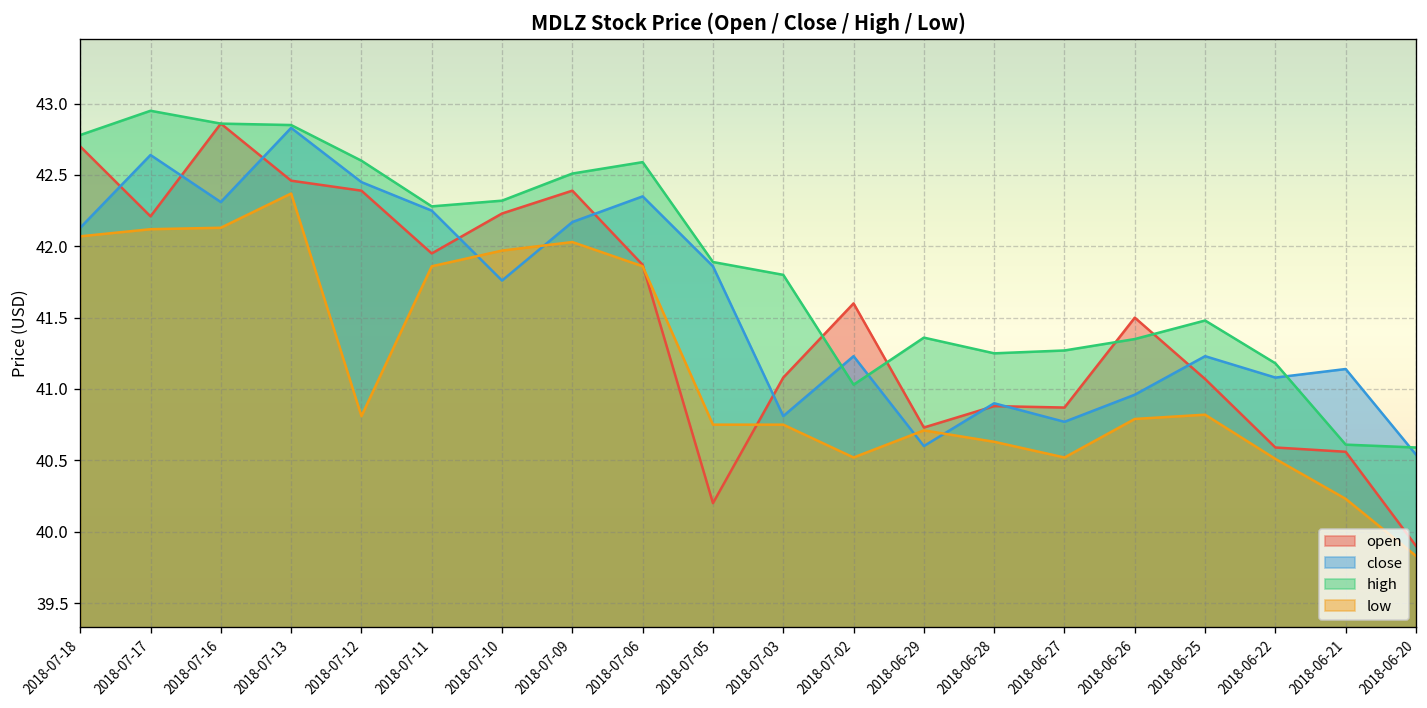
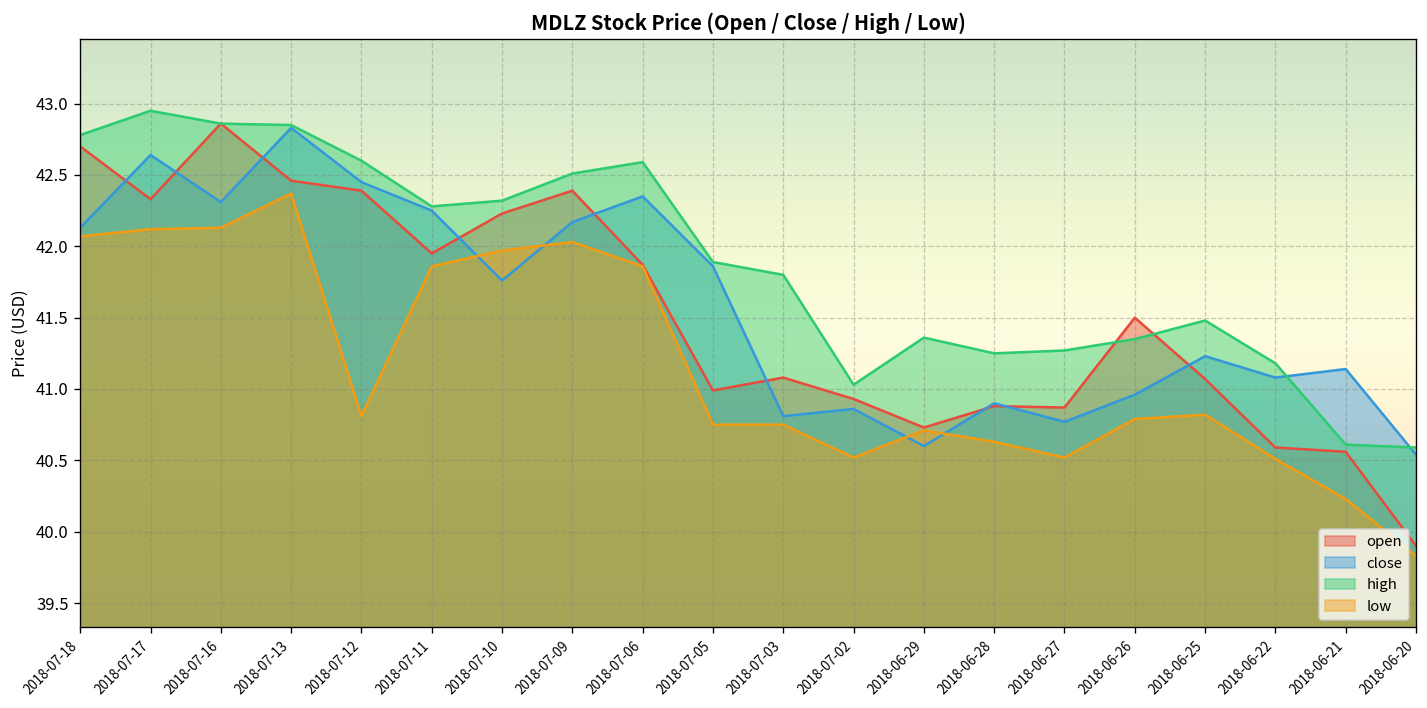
open, 2018-07-17: 42.21 -> 42.33
open, 2018-07-05: 40.20 -> 40.99
open, 2018-07-02: 41.60 -> 40.93
close, 2018-07-02: 41.23 -> 40.86
